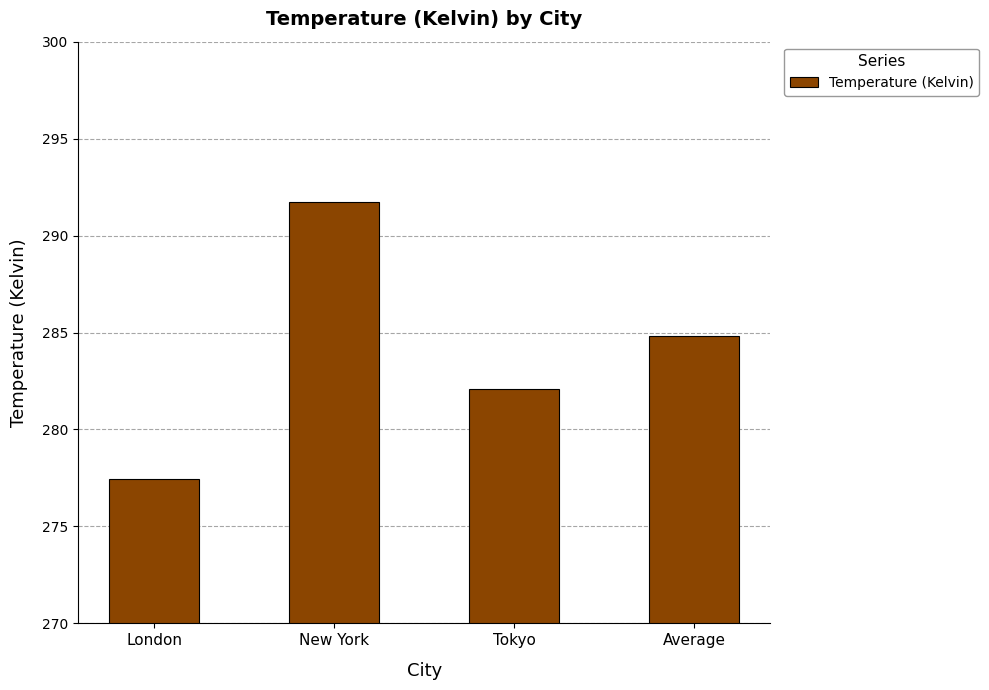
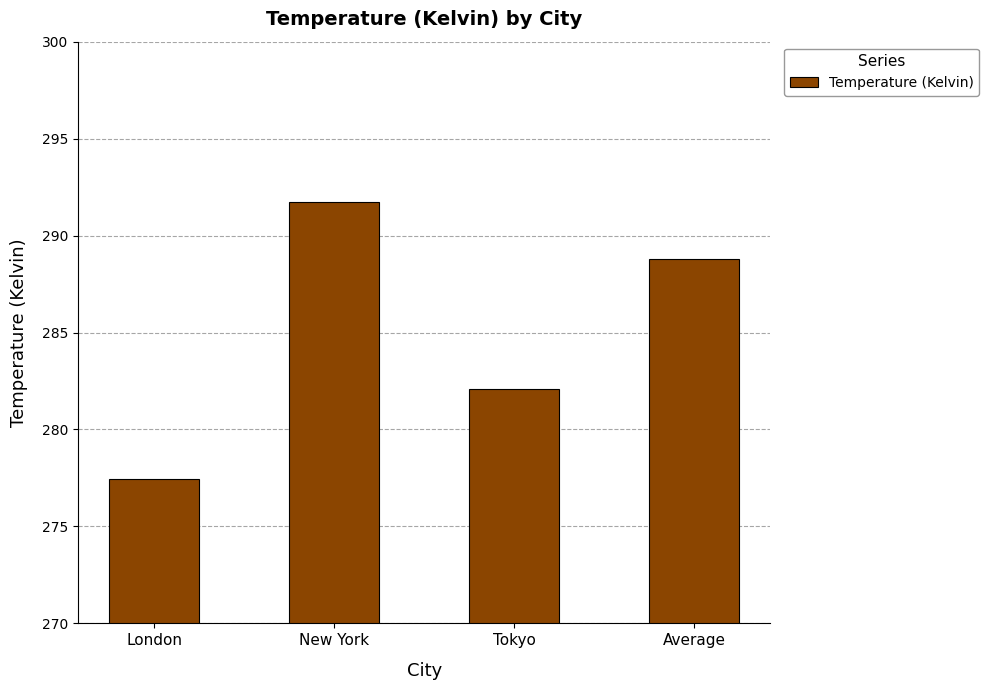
Average: 284.8 -> 288.8
